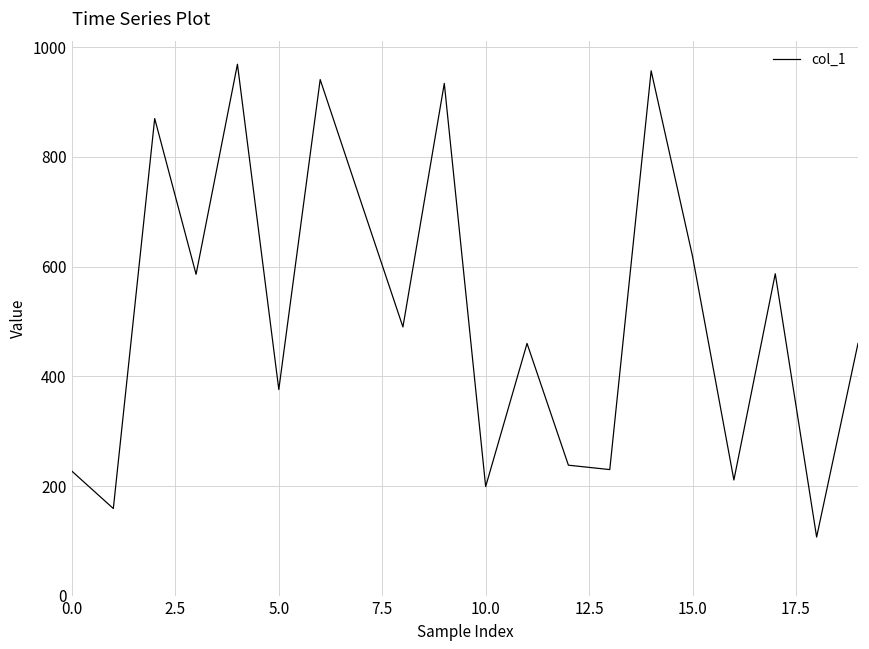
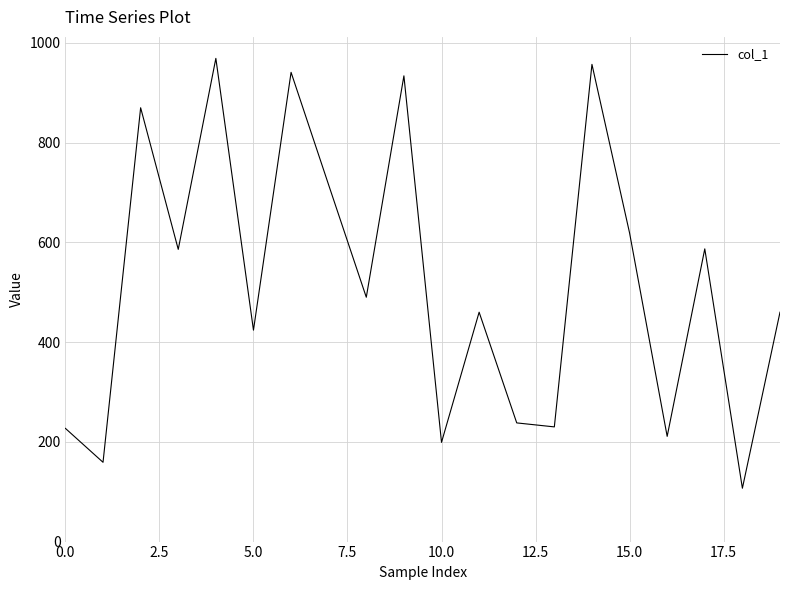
5.0: 380 -> 420
